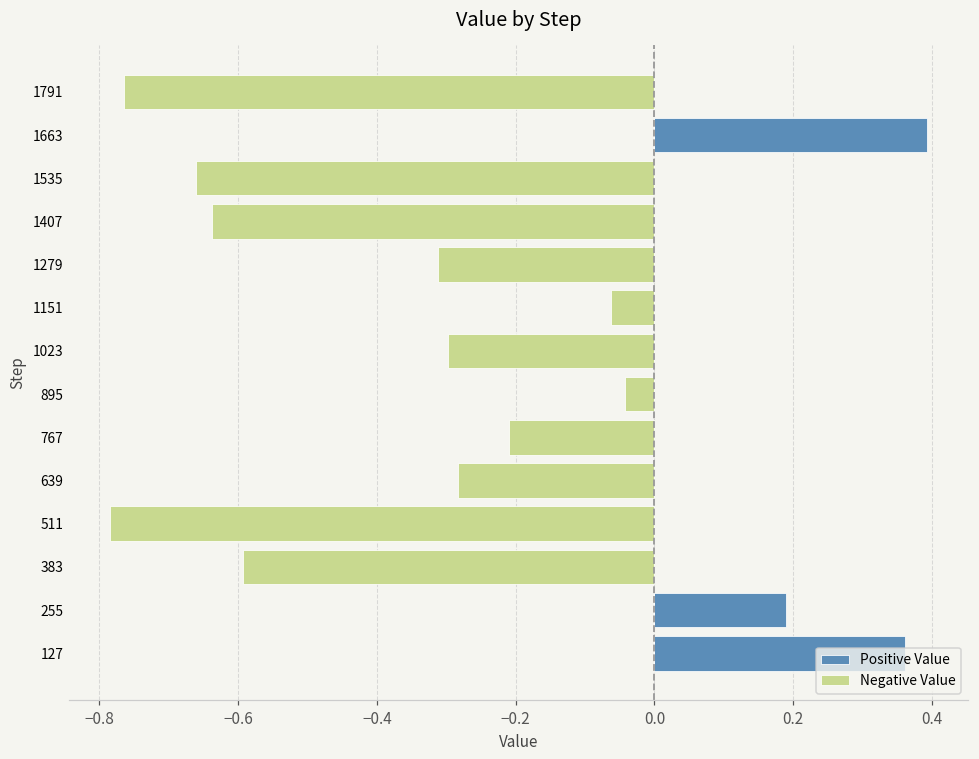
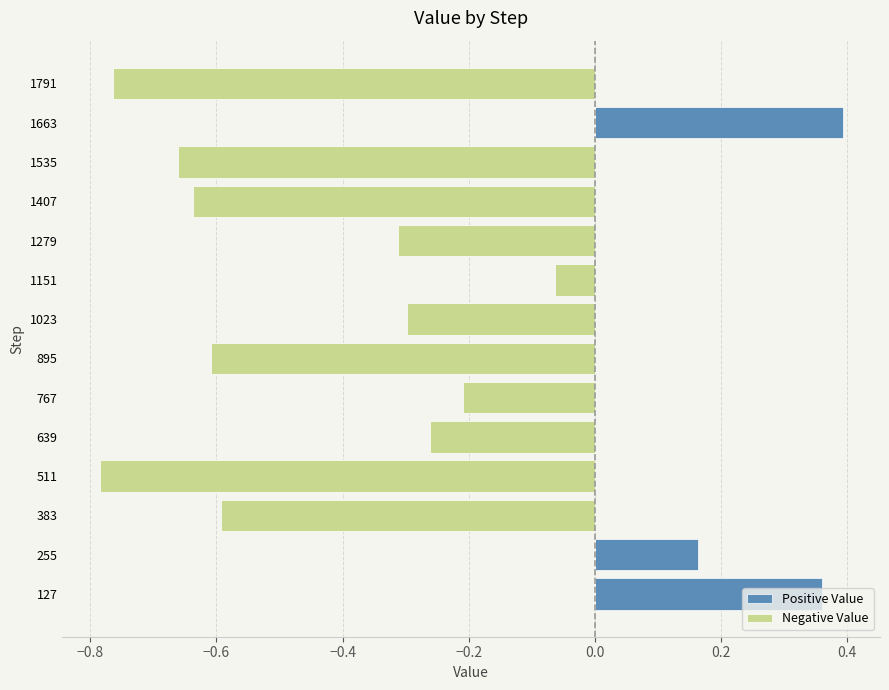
Negative Value, 895: -0.04 -> -0.61
Negative Value, 639: -0.28 -> -0.26
Positive Value, 255: 0.19 -> 0.16
